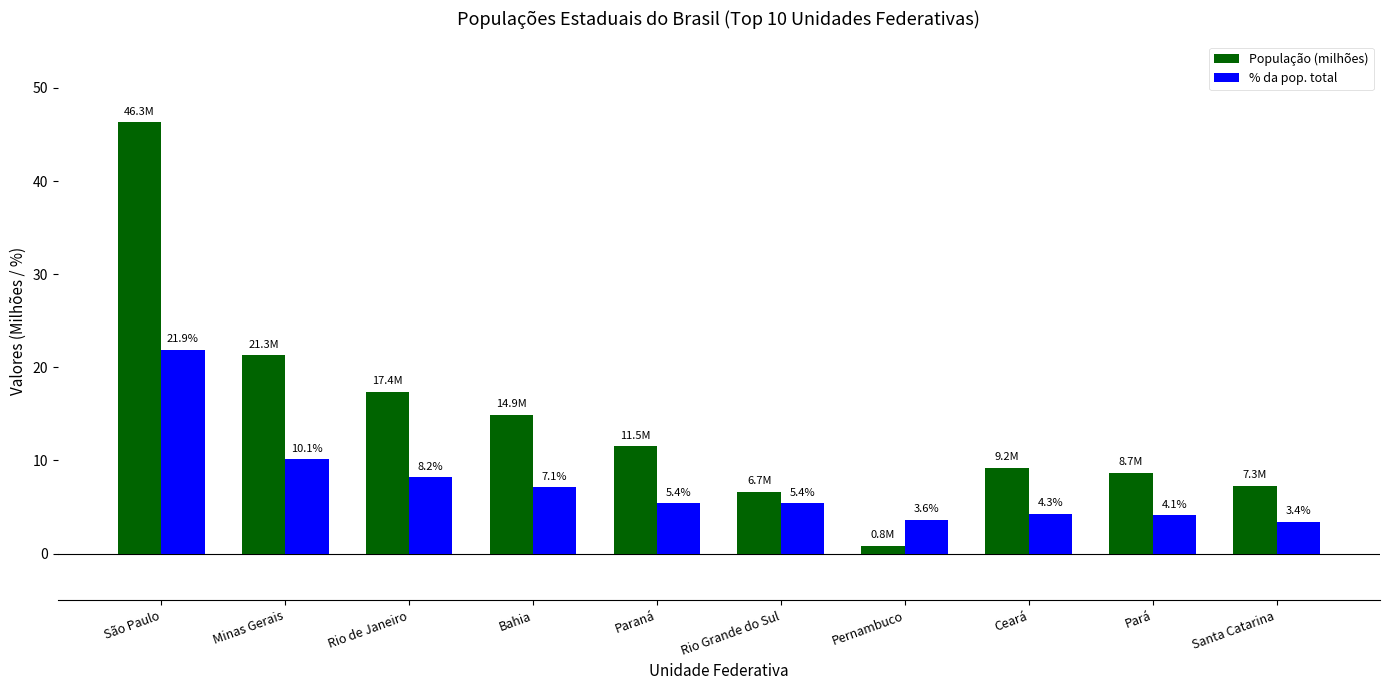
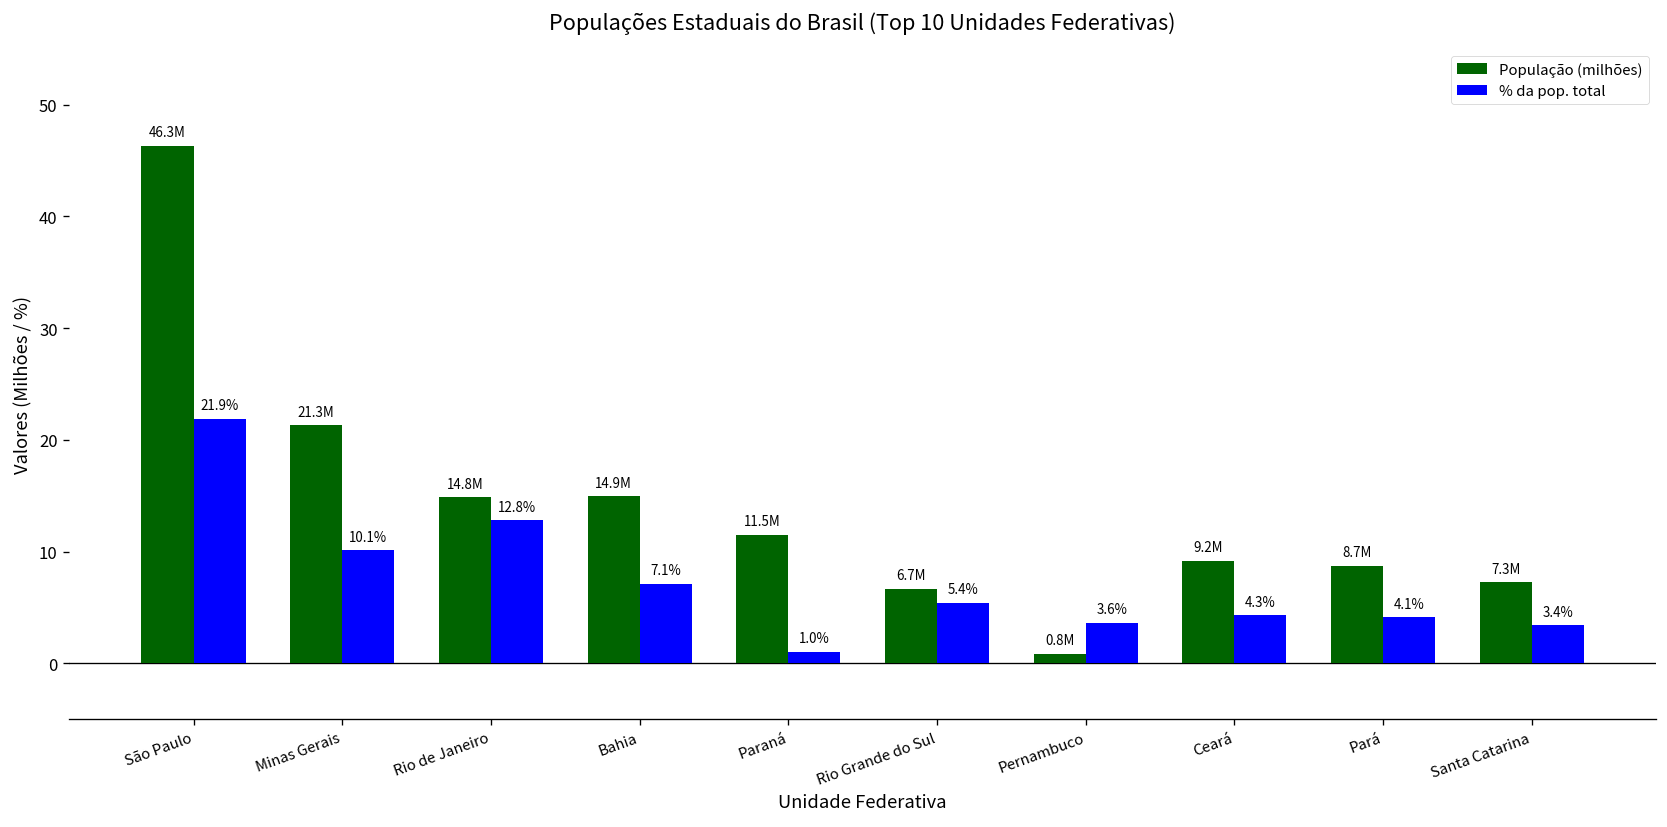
População (milhões), Rio de Janeiro: 17.4M -> 14.8M
% da pop. total, Rio de Janeiro: 8.2% -> 12.8%
% da pop. total, Paraná: 5.4% -> 1.0%
